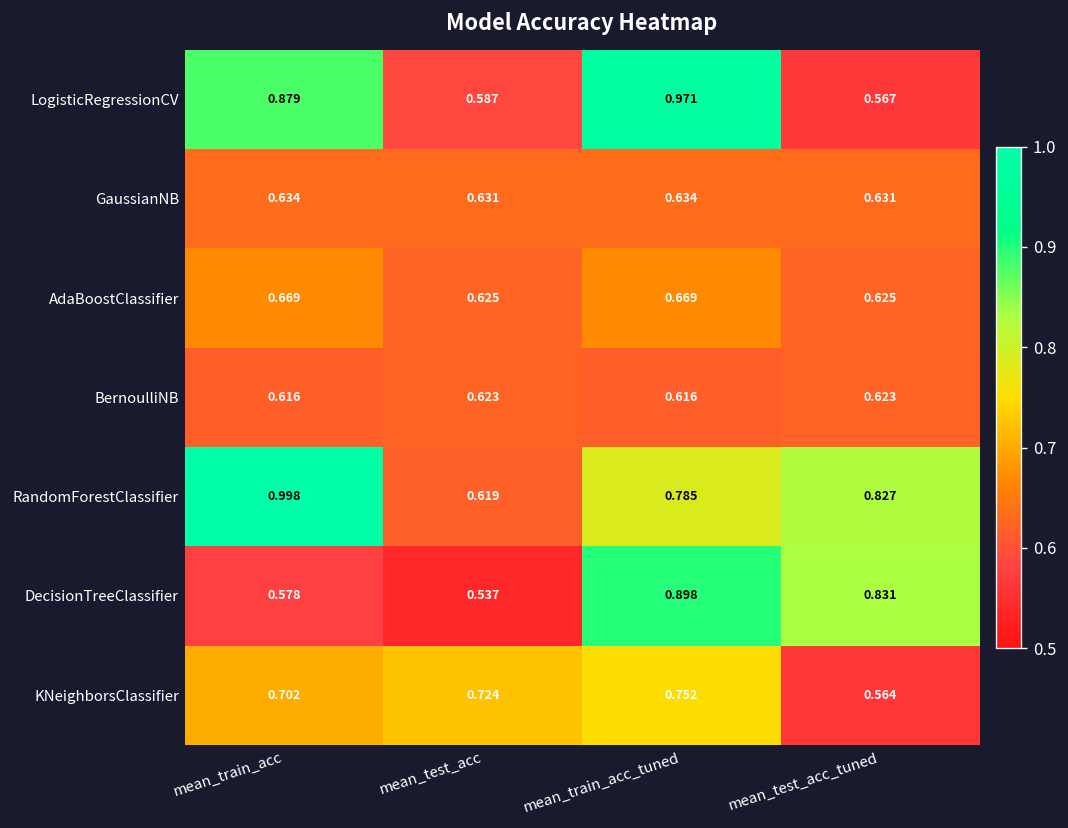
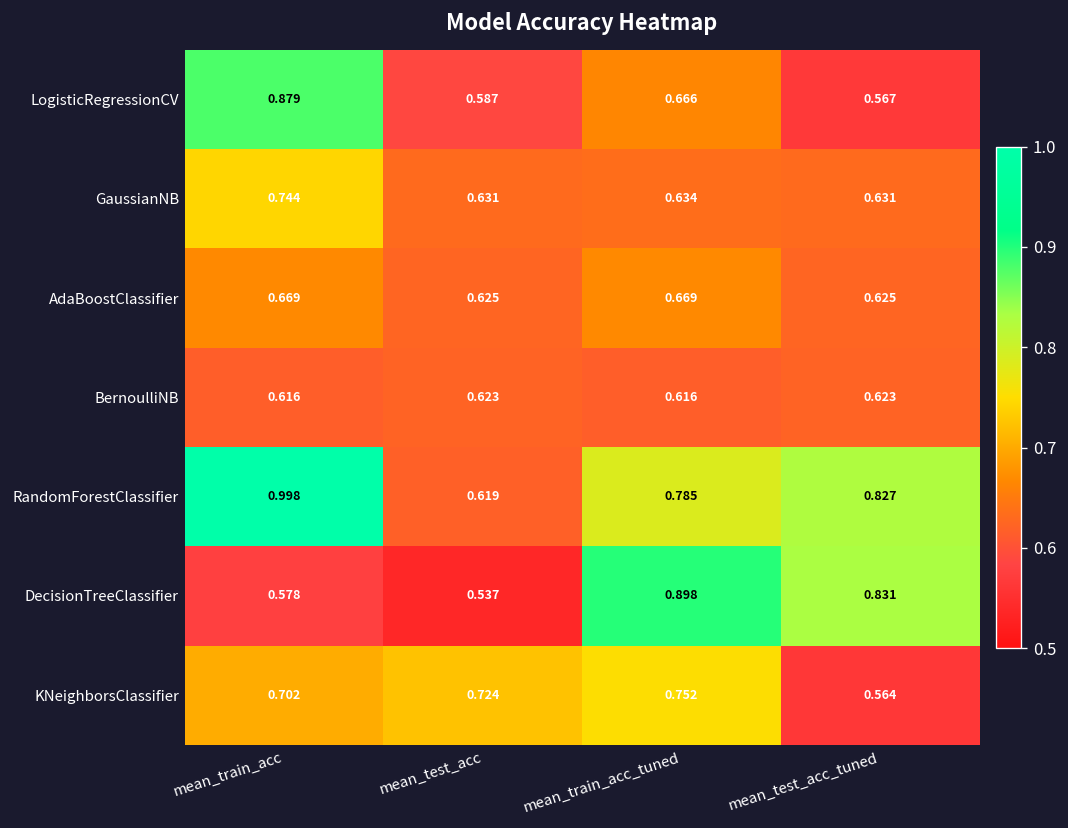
LogisticRegressionCV, mean_train_acc_tuned: 0.971 -> 0.666
GaussianNB, mean_train_acc: 0.634 -> 0.744
